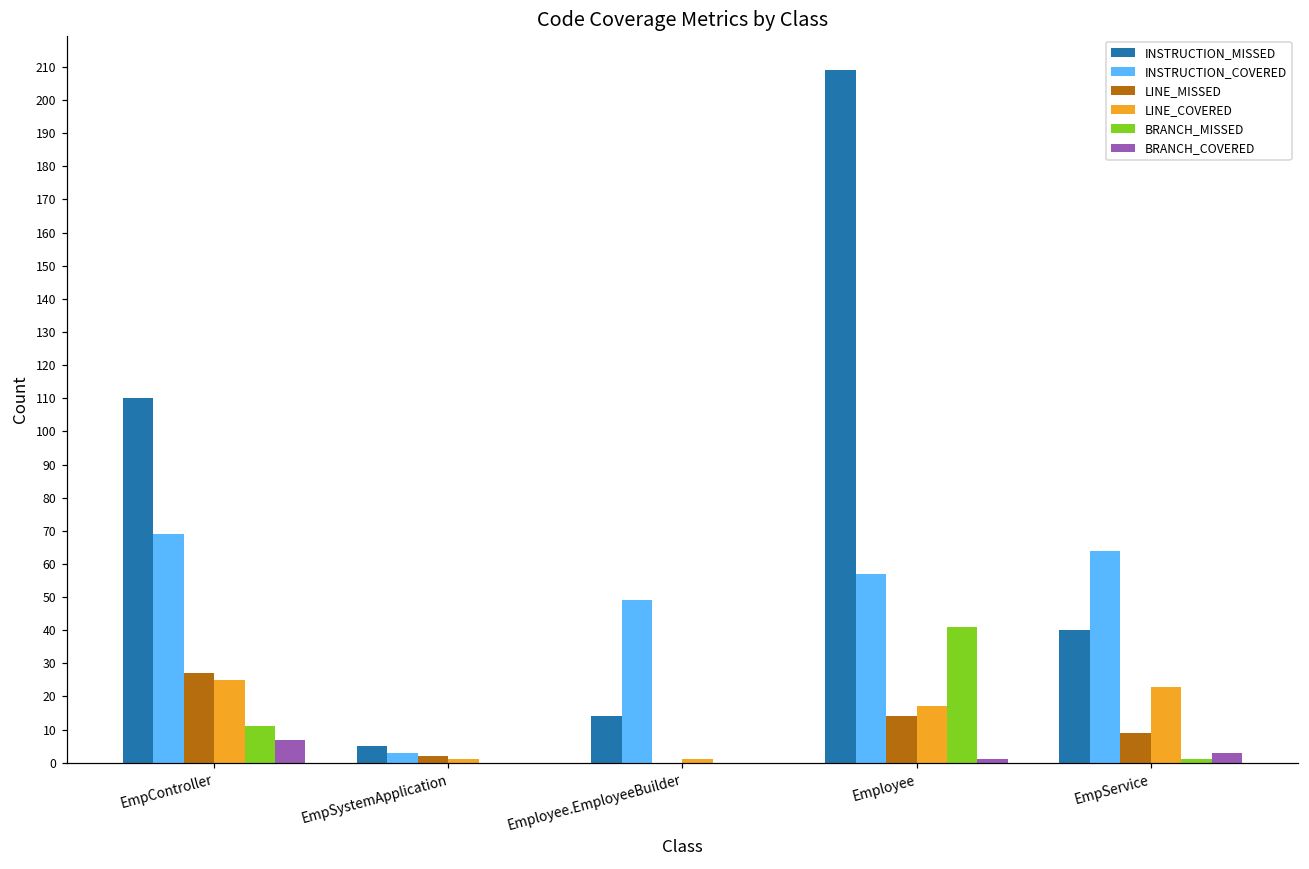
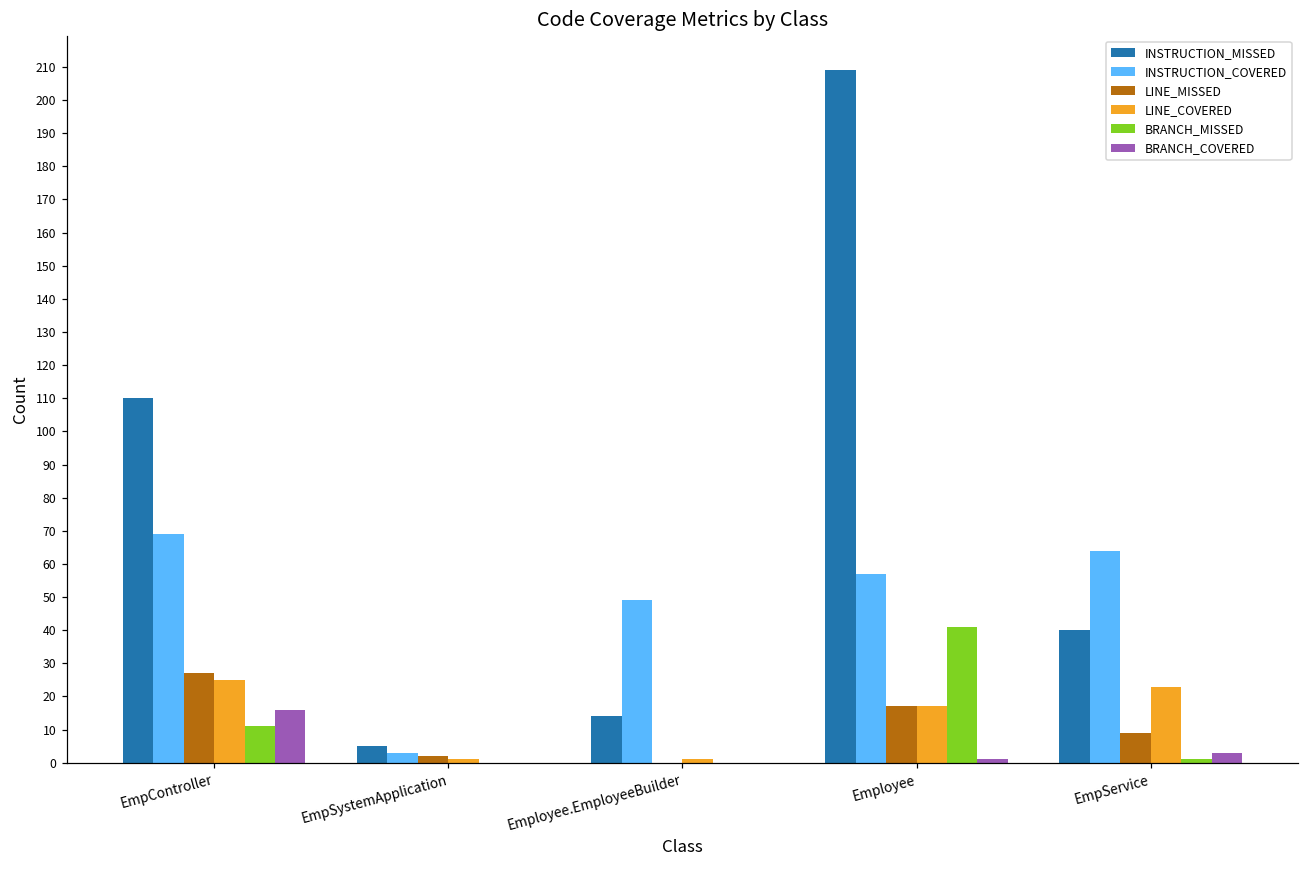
BRANCH_COVERED, EmpController: 7 -> 16
LINE_MISSED, Employee: 14 -> 17
